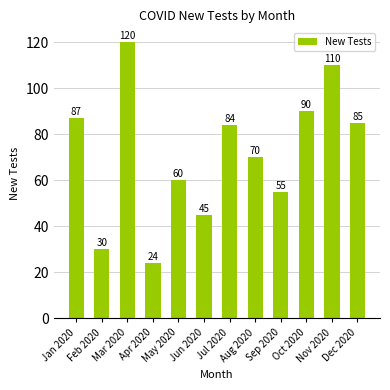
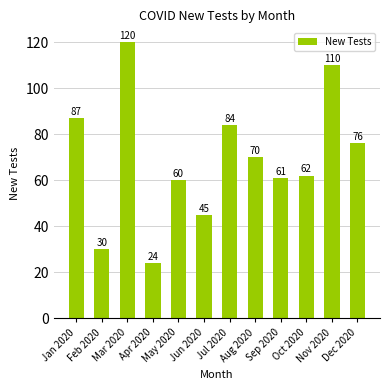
Sep 2020: 55 -> 61
Oct 2020: 90 -> 62
Dec 2020: 85 -> 76
